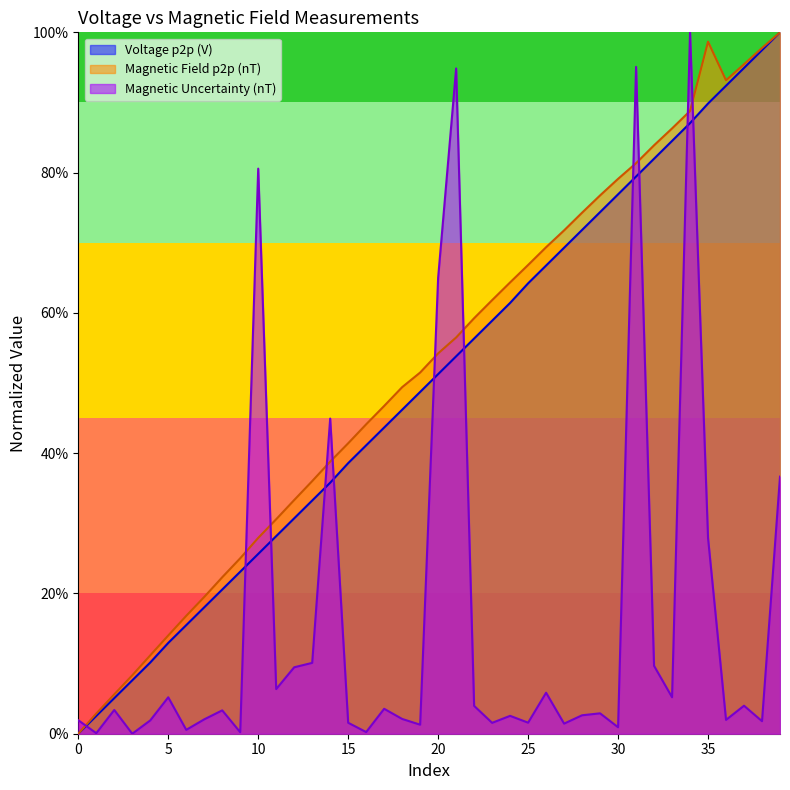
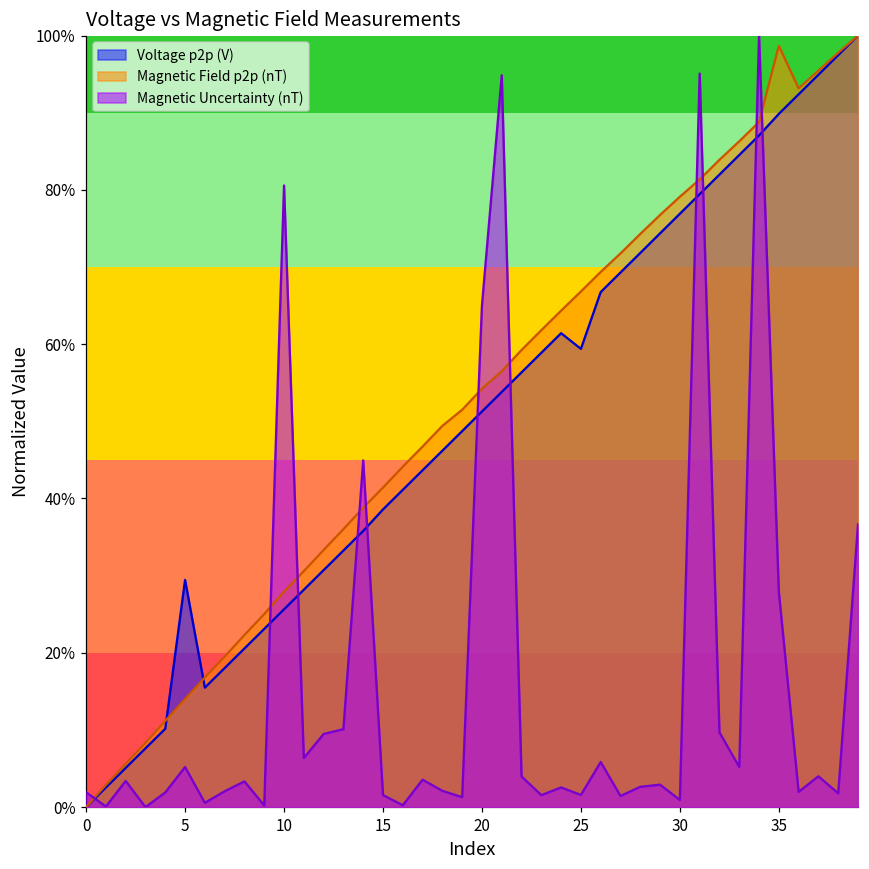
Voltage p2p (V), 5: 13% -> 29%
Voltage p2p (V), 25: 64% -> 59%
